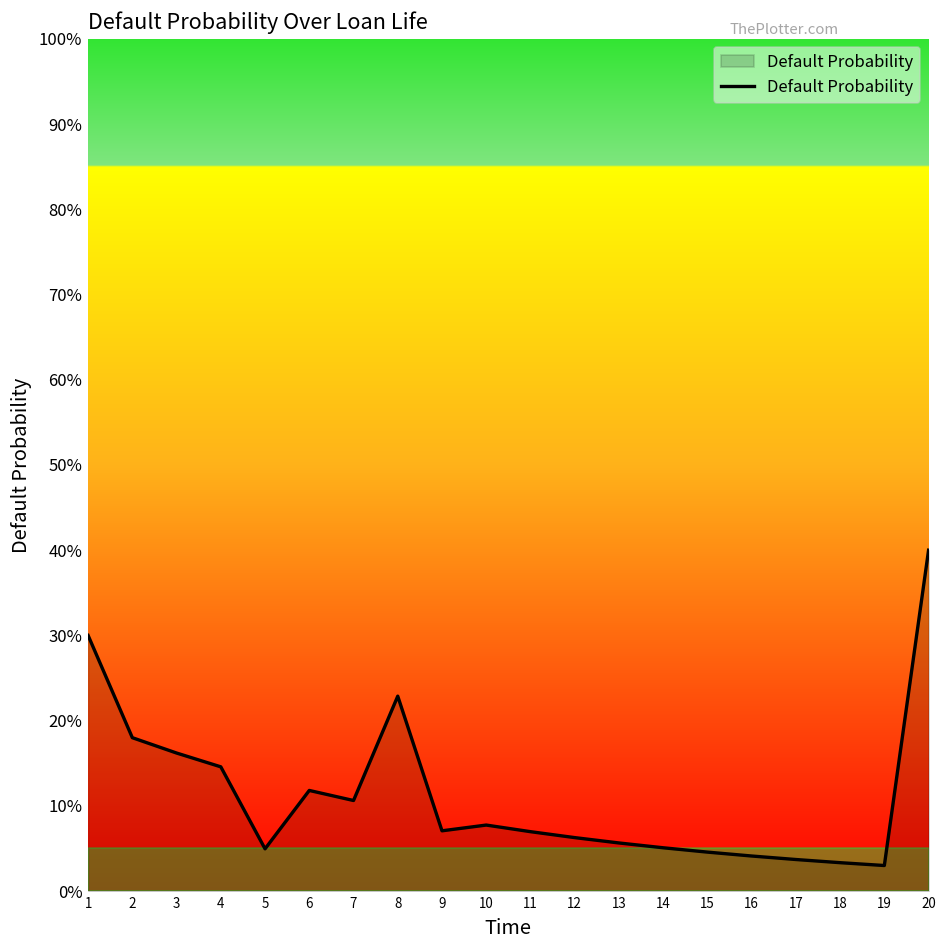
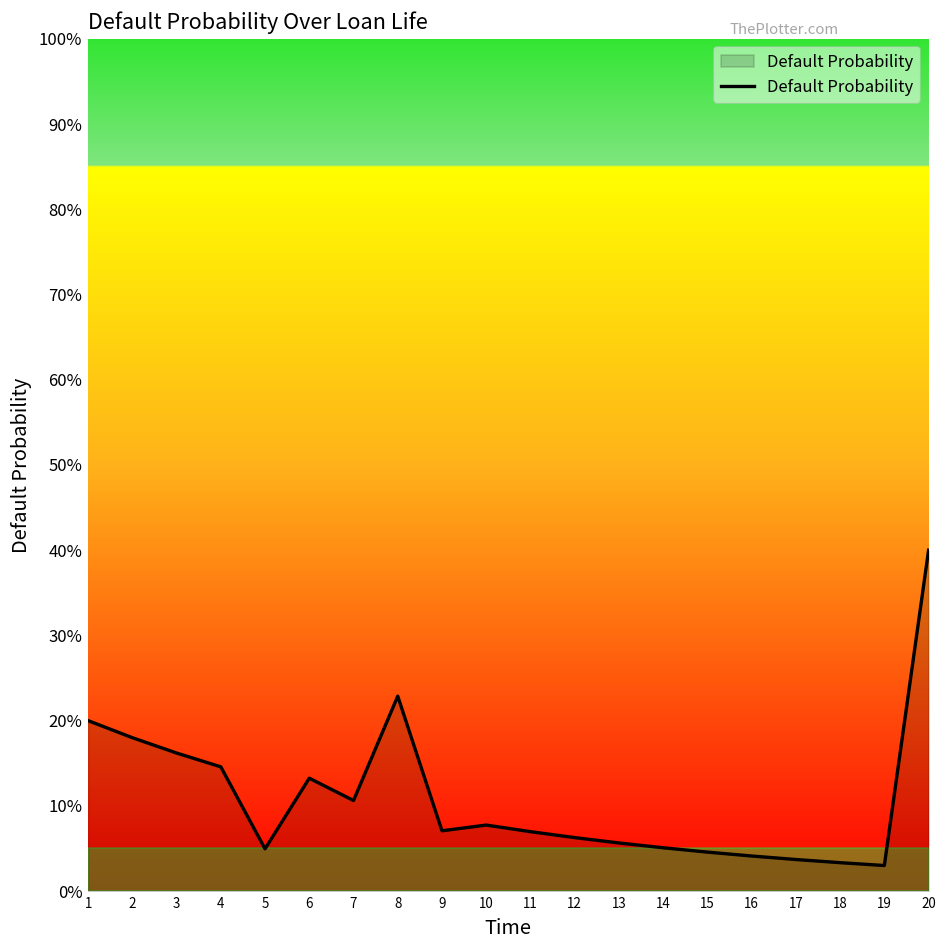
1: 30% -> 20%
6: 12% -> 13%
